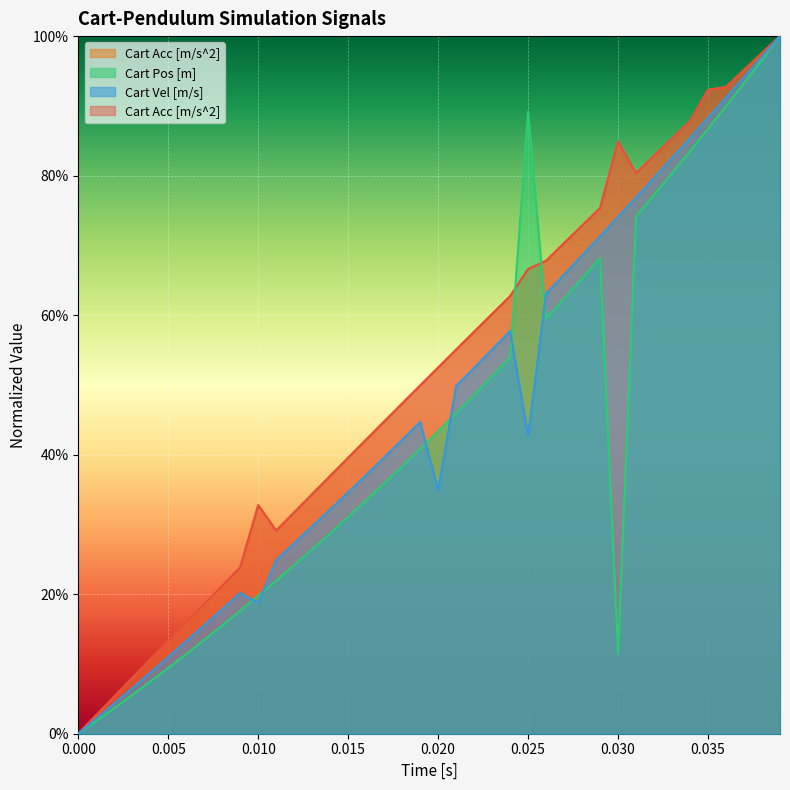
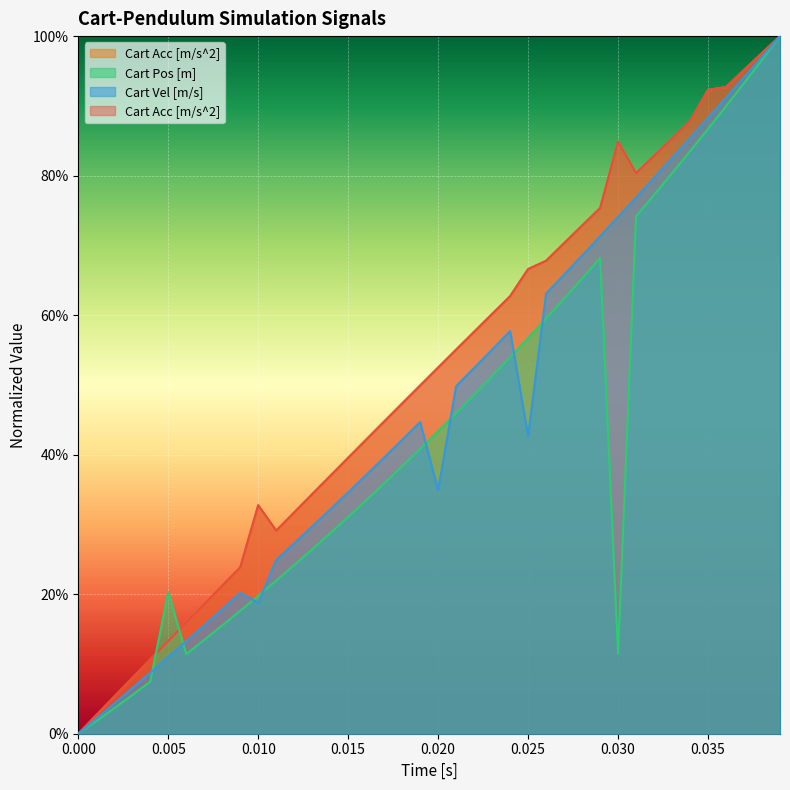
Cart Pos [m], 0.005: 9% -> 20%
Cart Pos [m], 0.025: 89% -> 57%
